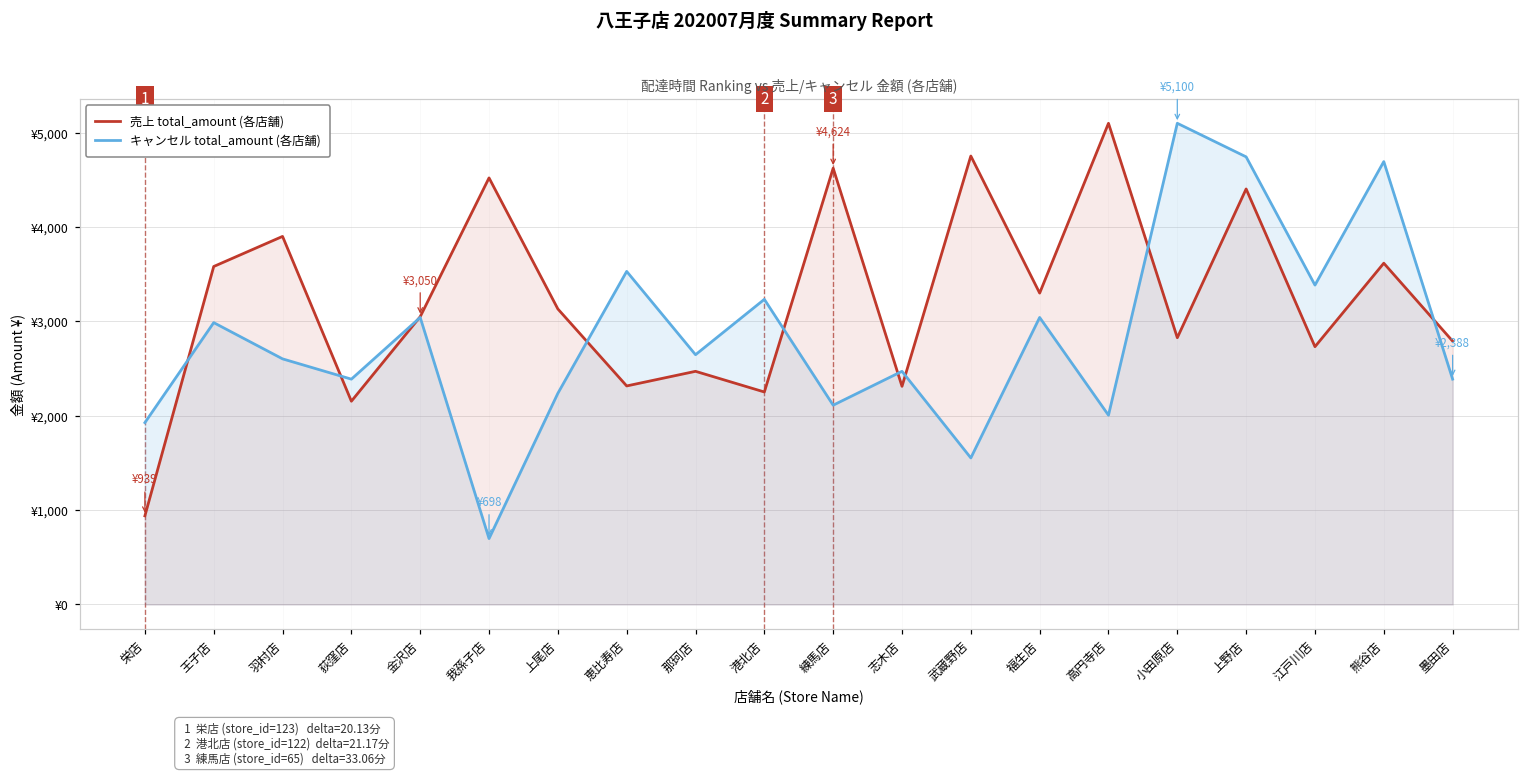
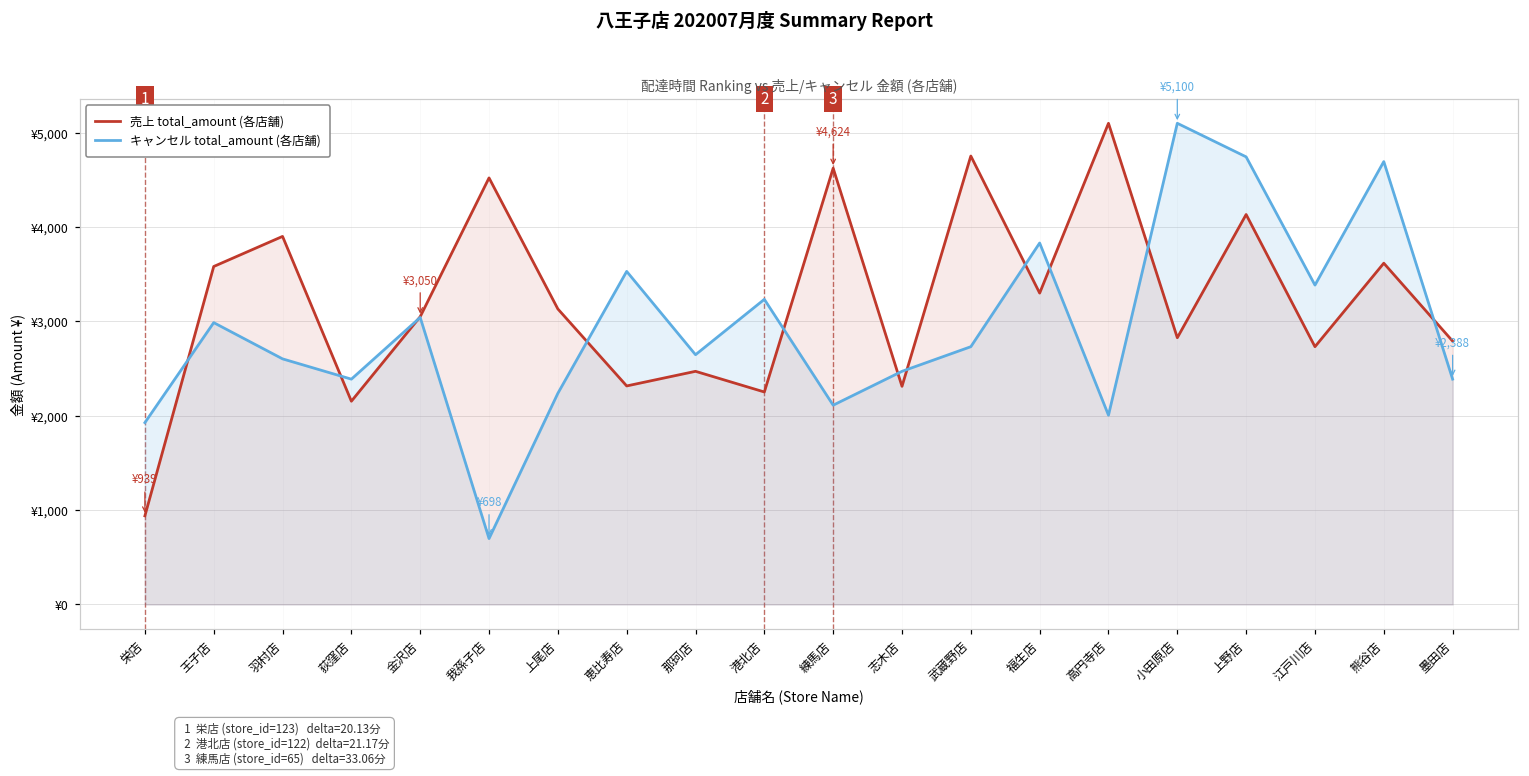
キャンセル total_amount (各店舗), 武蔵野店: ¥1,600 -> ¥2,700
キャンセル total_amount (各店舗), 福生店: ¥3,000 -> ¥3,800
売上 total_amount (各店舗), 上野店: ¥4,400 -> ¥4,100
